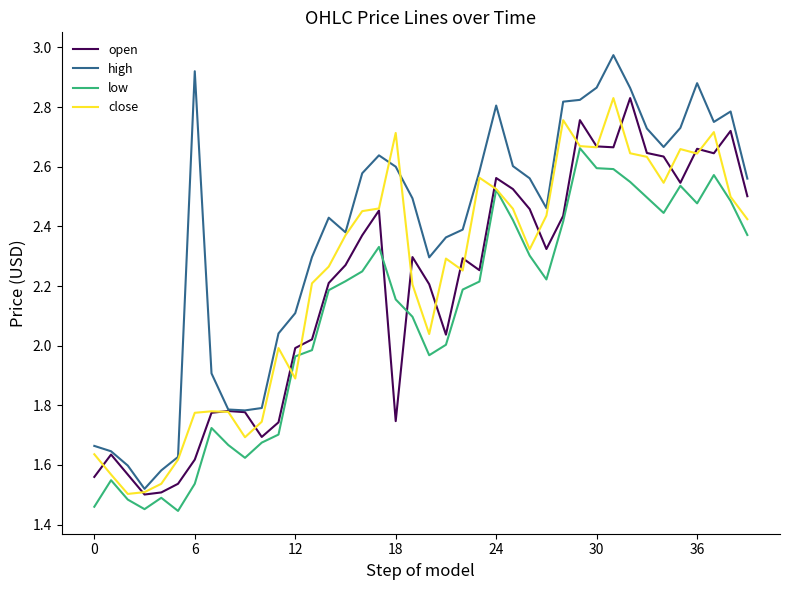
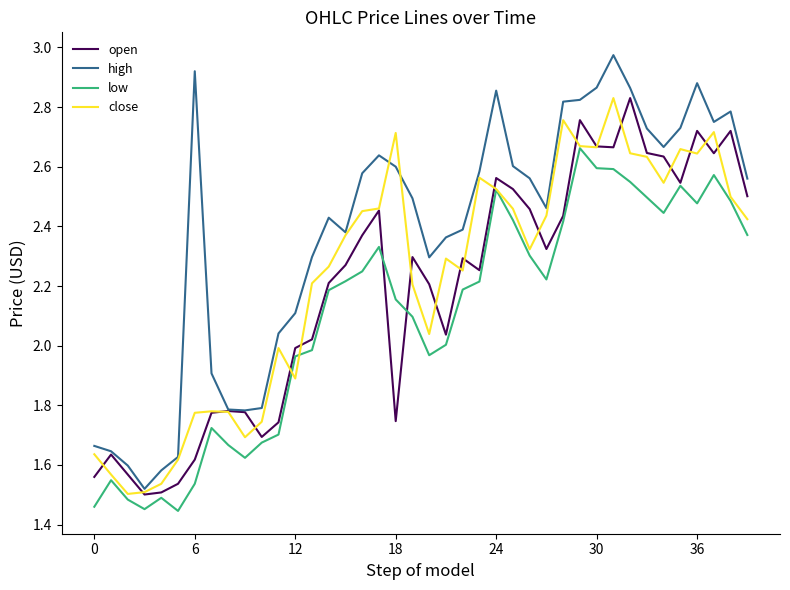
high, 24: 2.81 -> 2.86
open, 36: 2.66 -> 2.72
